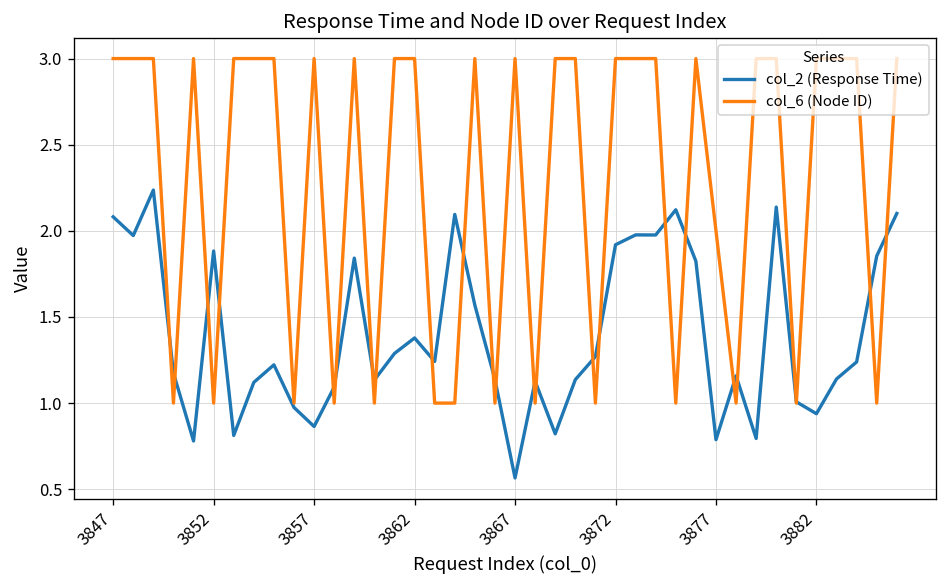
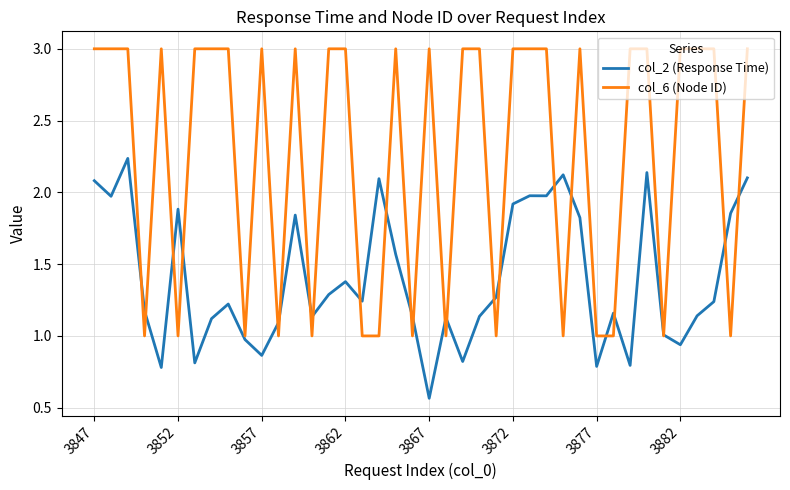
col_6 (Node ID), 3877: 2 -> 1
